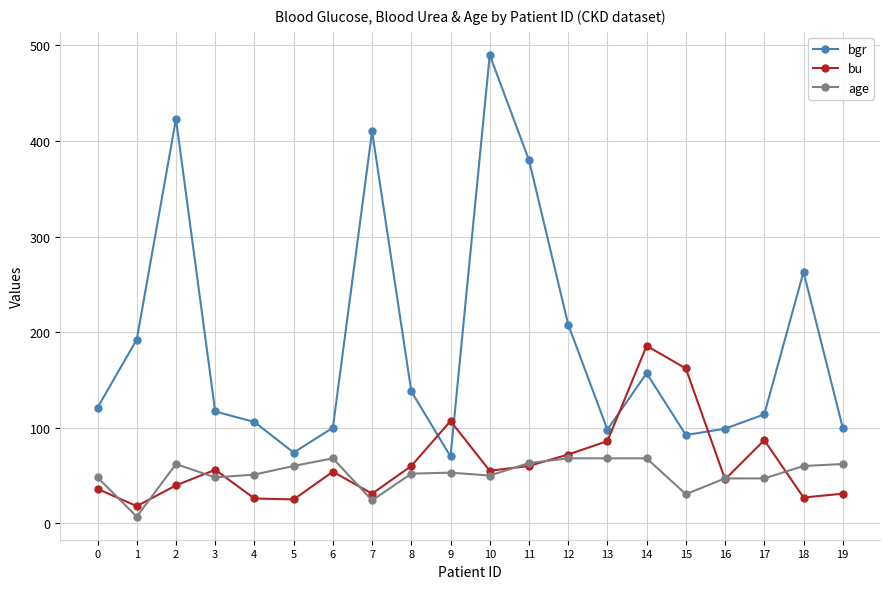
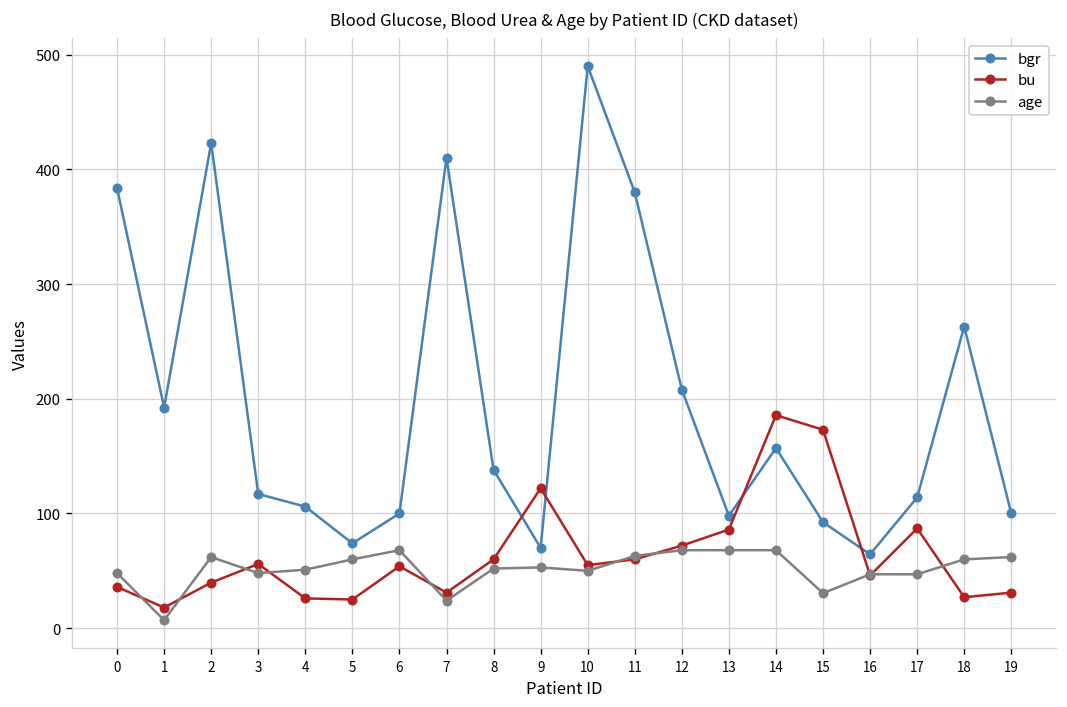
bgr, 0: 120 -> 380
bu, 9: 110 -> 120
bu, 15: 160 -> 170
bgr, 16: 100 -> 60
